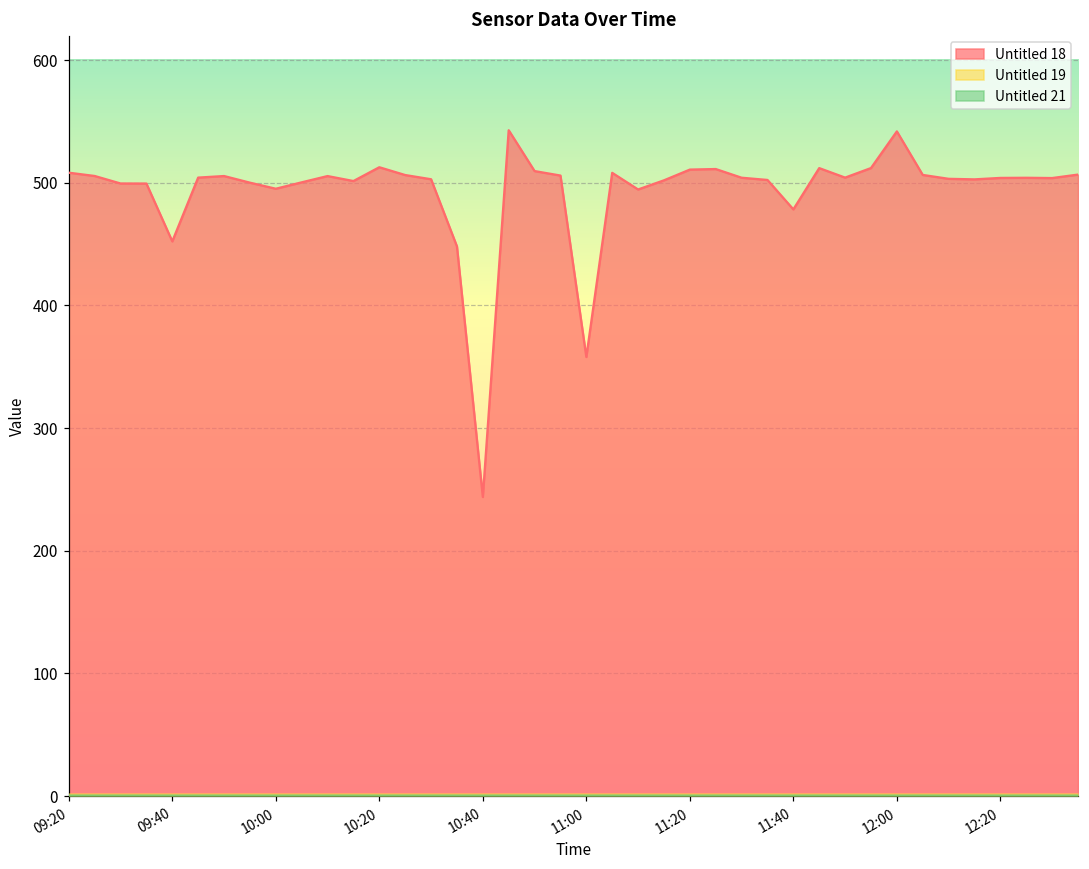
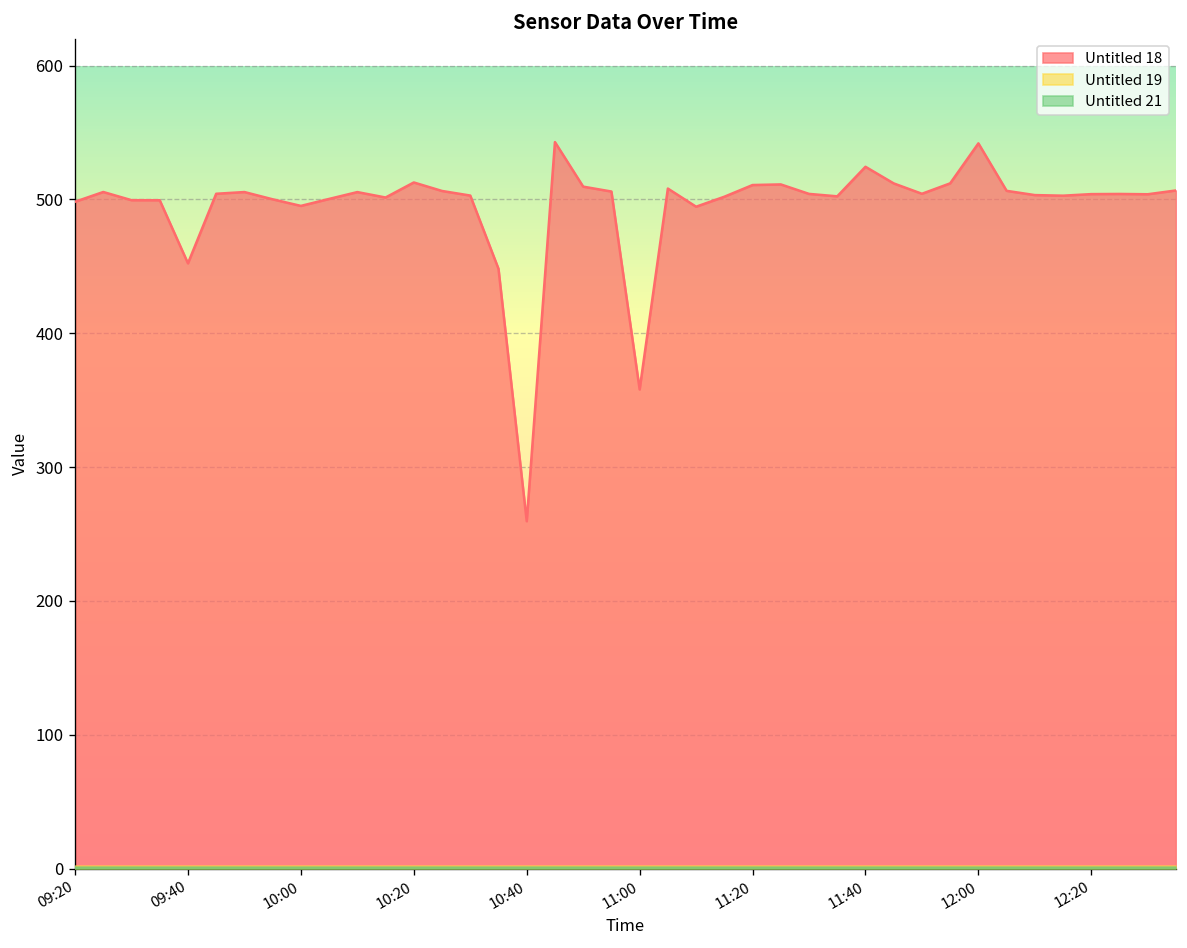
Untitled 18, 09:20: 508 -> 498
Untitled 18, 10:40: 244 -> 260
Untitled 18, 11:40: 478 -> 524
